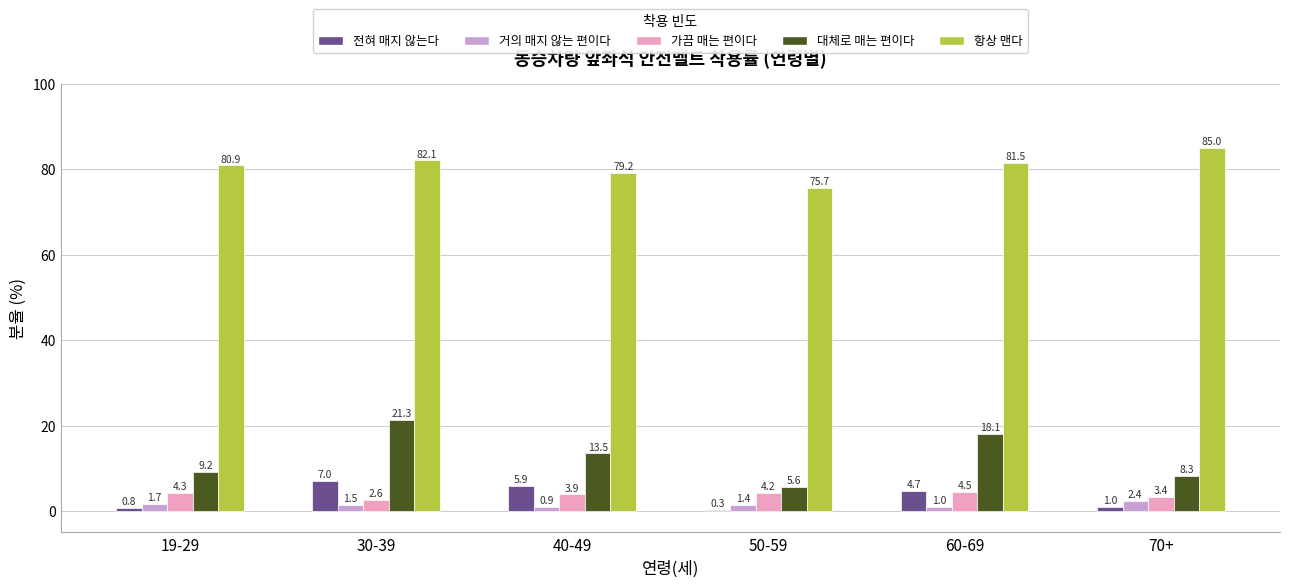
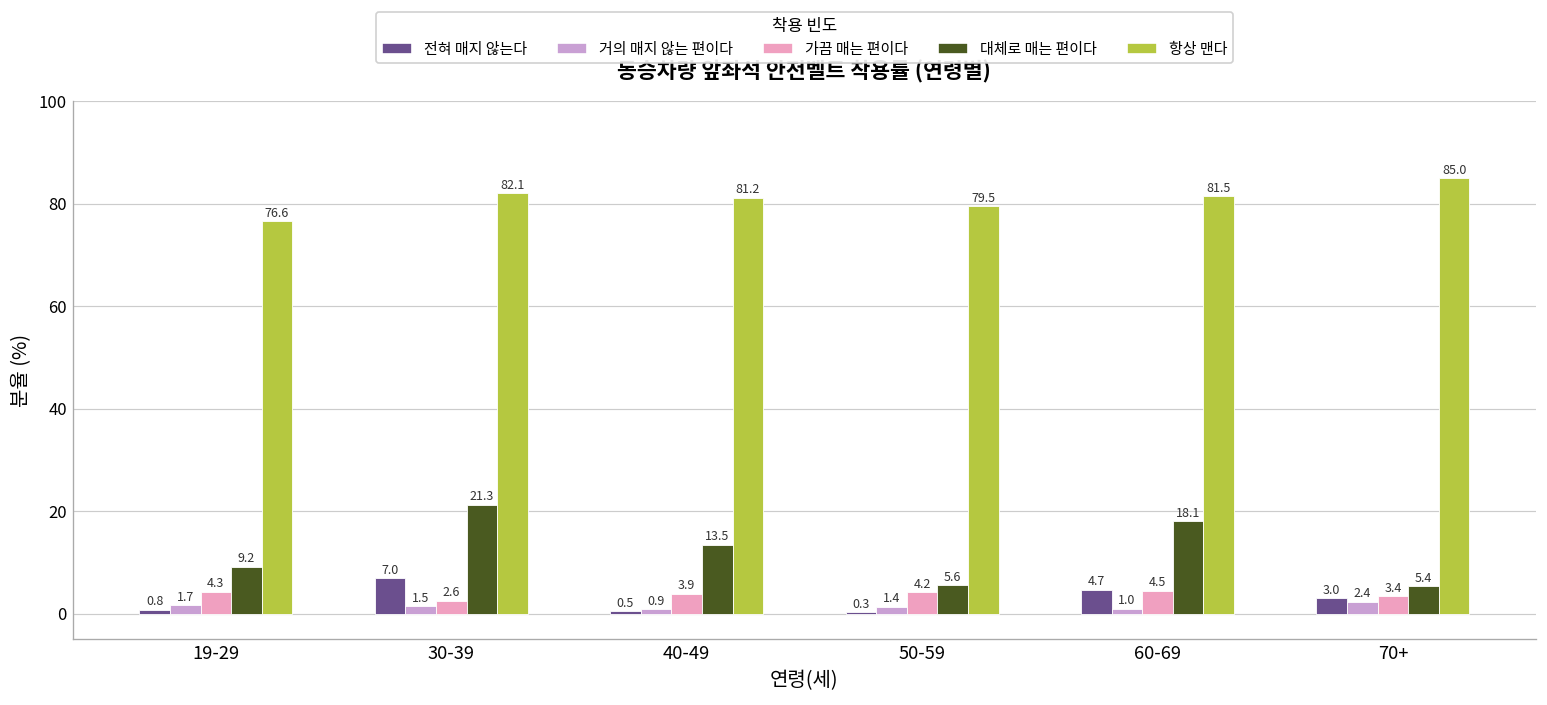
항상 맨다, 19-29: 80.9 -> 76.6
전혀 매지 않는다, 40-49: 5.9 -> 0.5
항상 맨다, 40-49: 79.2 -> 81.2
항상 맨다, 50-59: 75.7 -> 79.5
전혀 매지 않는다, 70+: 1.0 -> 3.0
대체로 매는 편이다, 70+: 8.3 -> 5.4
